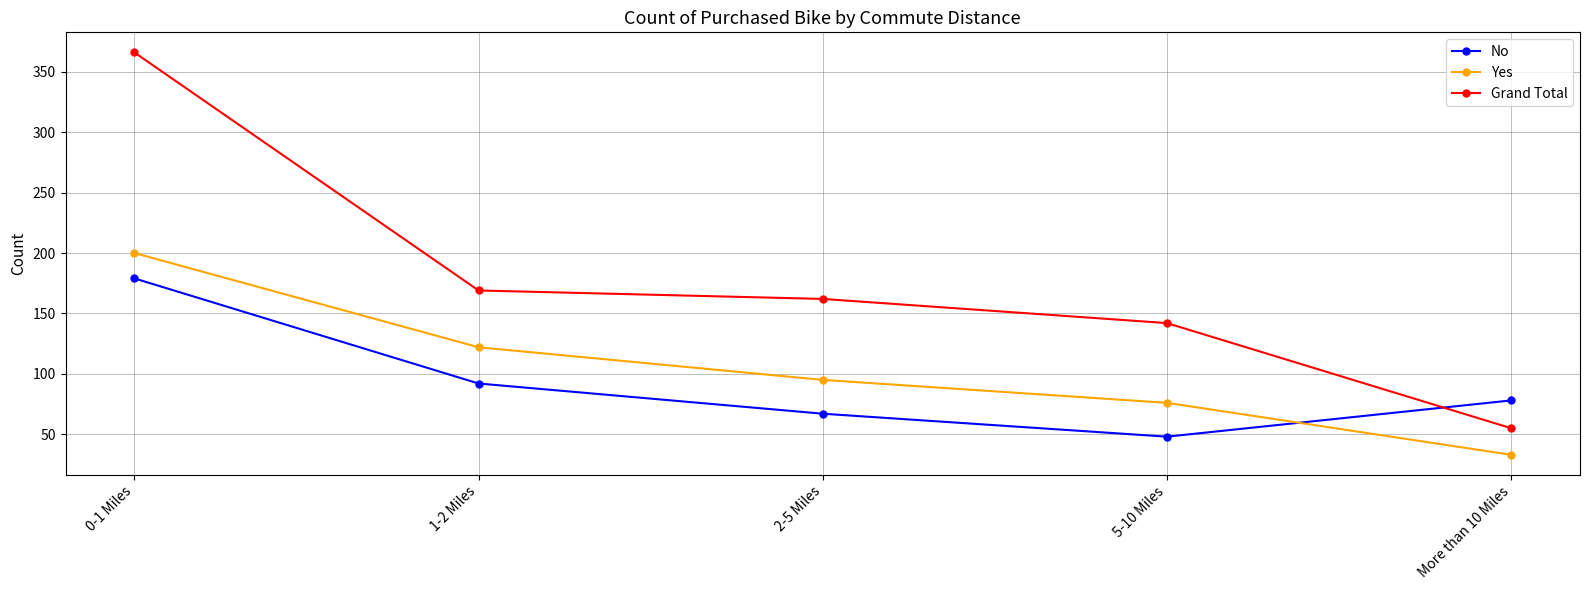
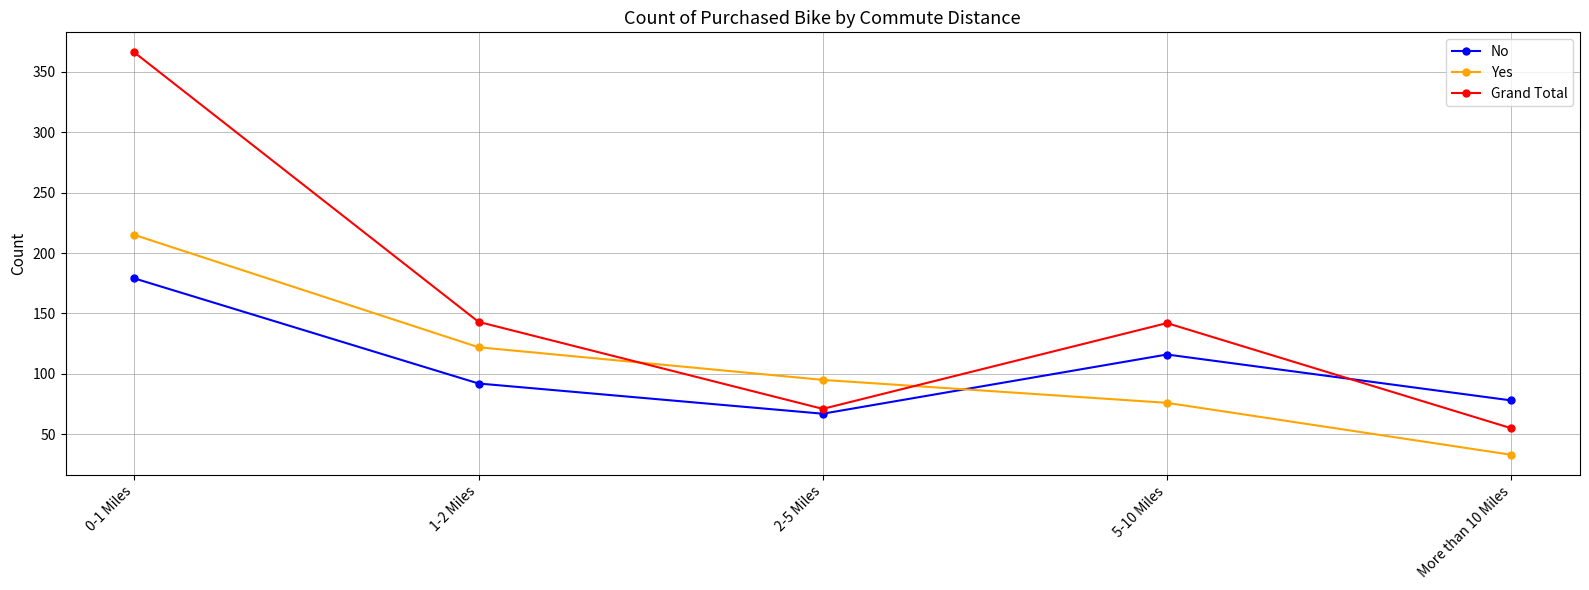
Yes, 0-1 Miles: 200 -> 215
Grand Total, 1-2 Miles: 169 -> 143
Grand Total, 2-5 Miles: 162 -> 71
No, 5-10 Miles: 48 -> 116
